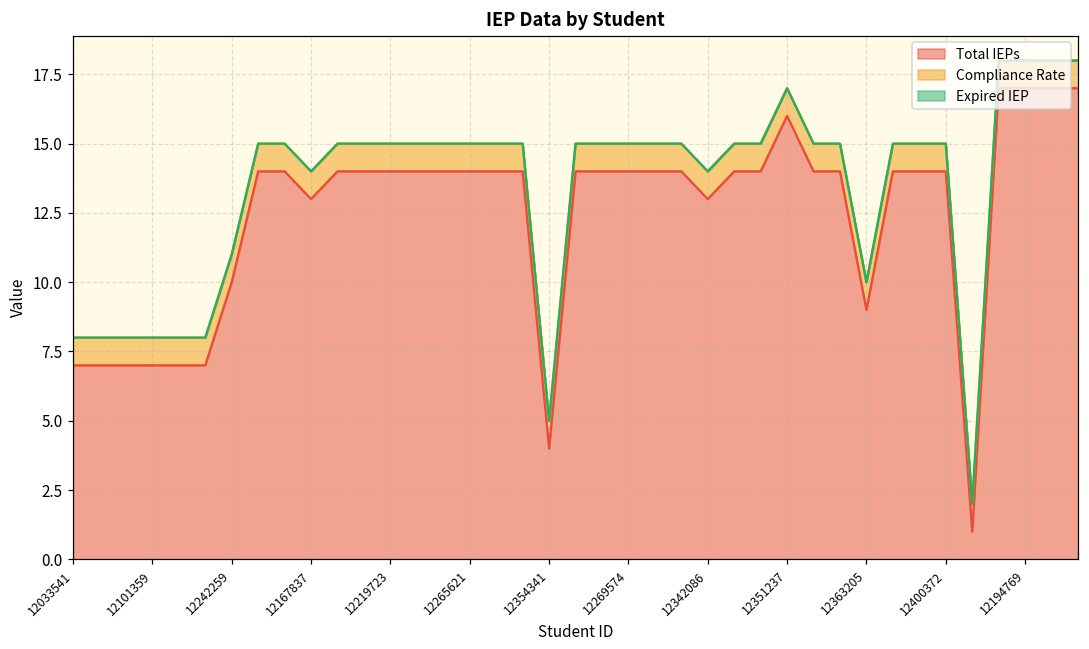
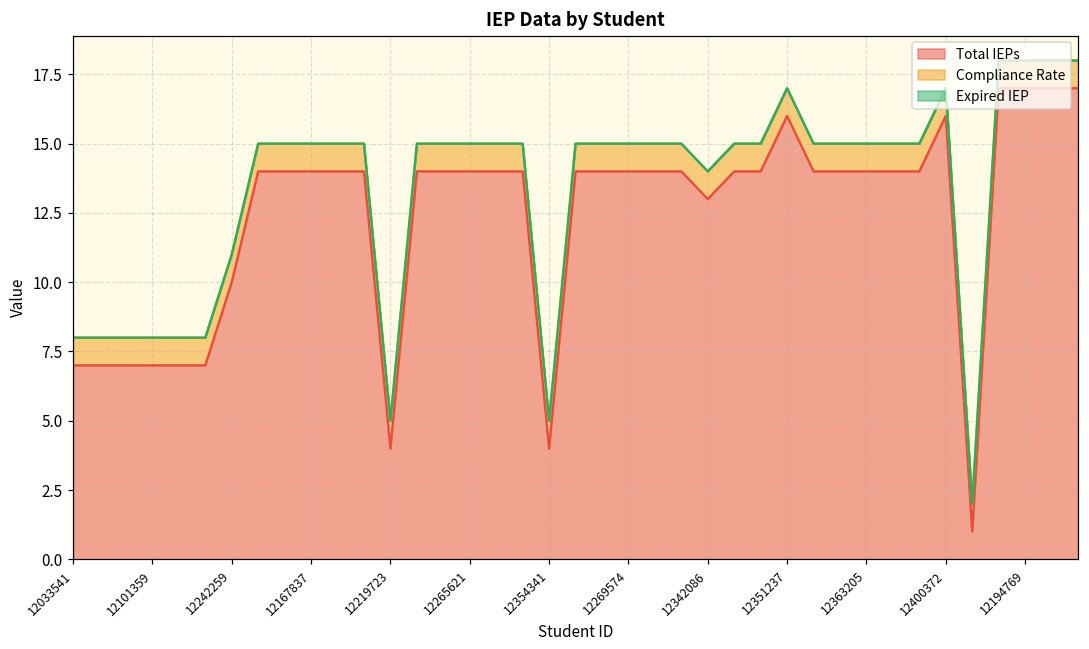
Total IEPs, 12167837: 13 -> 14
Total IEPs, 12219723: 14 -> 4
Total IEPs, 12363205: 9 -> 14
Total IEPs, 12400372: 14 -> 16
